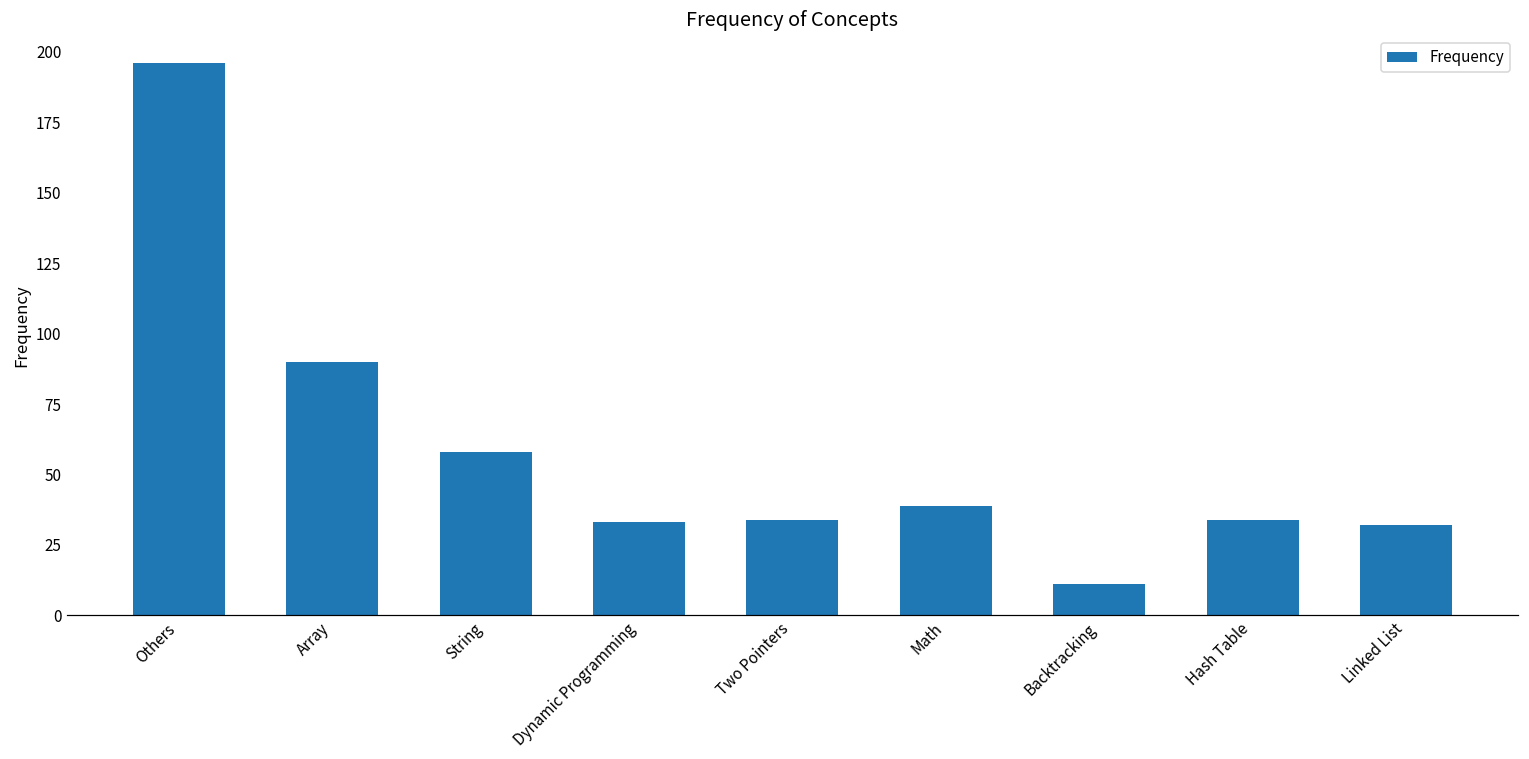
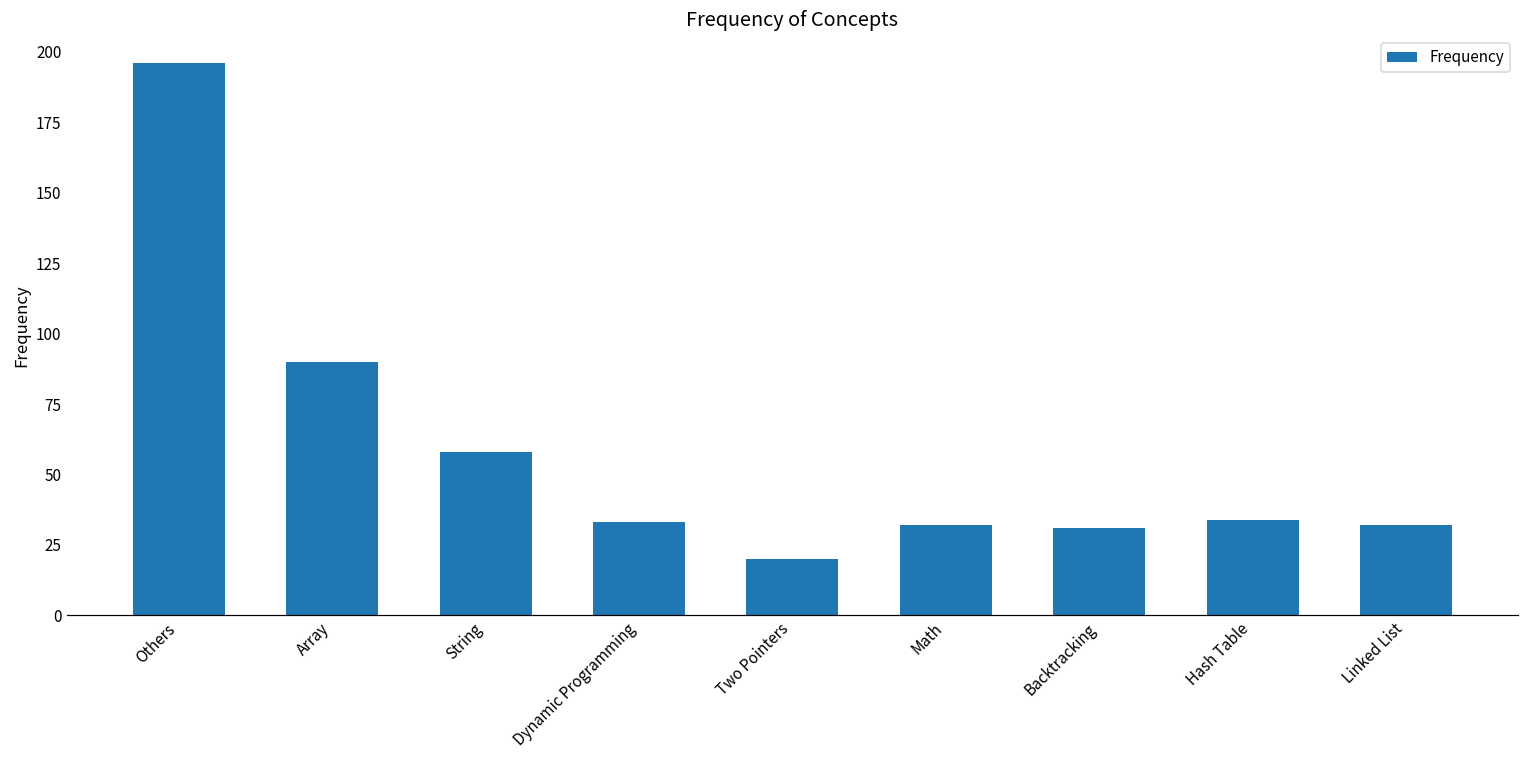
Two Pointers: 34 -> 20
Math: 39 -> 32
Backtracking: 11 -> 31
